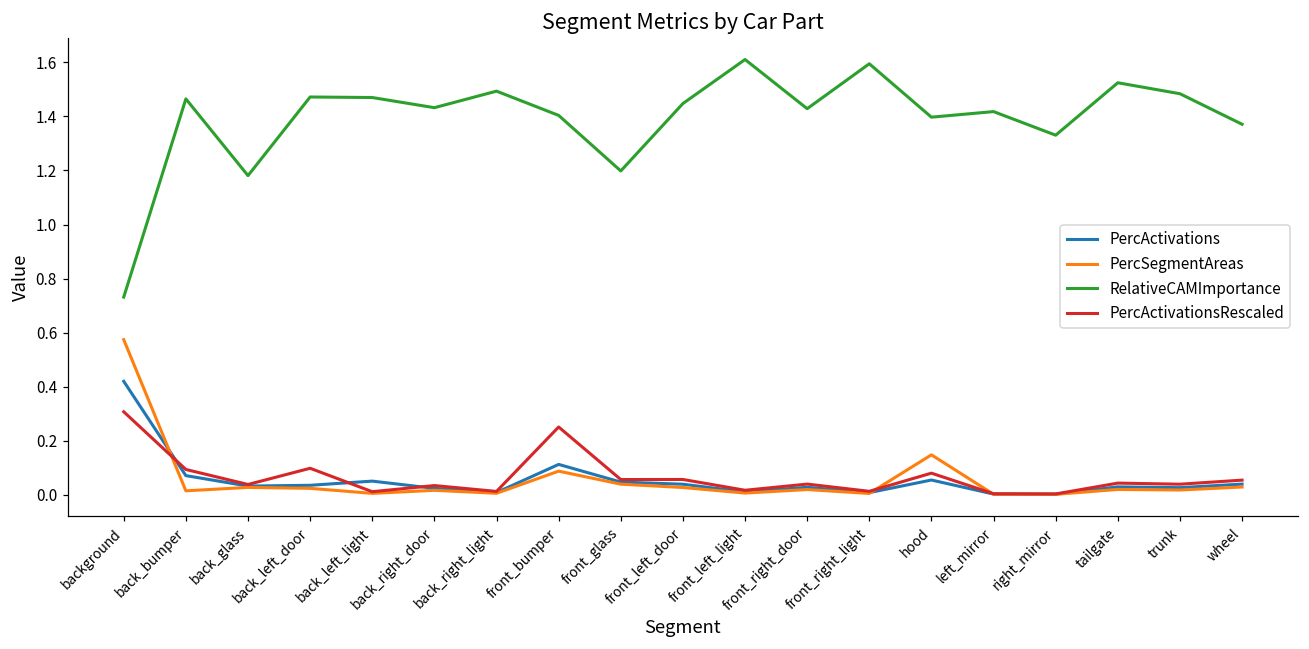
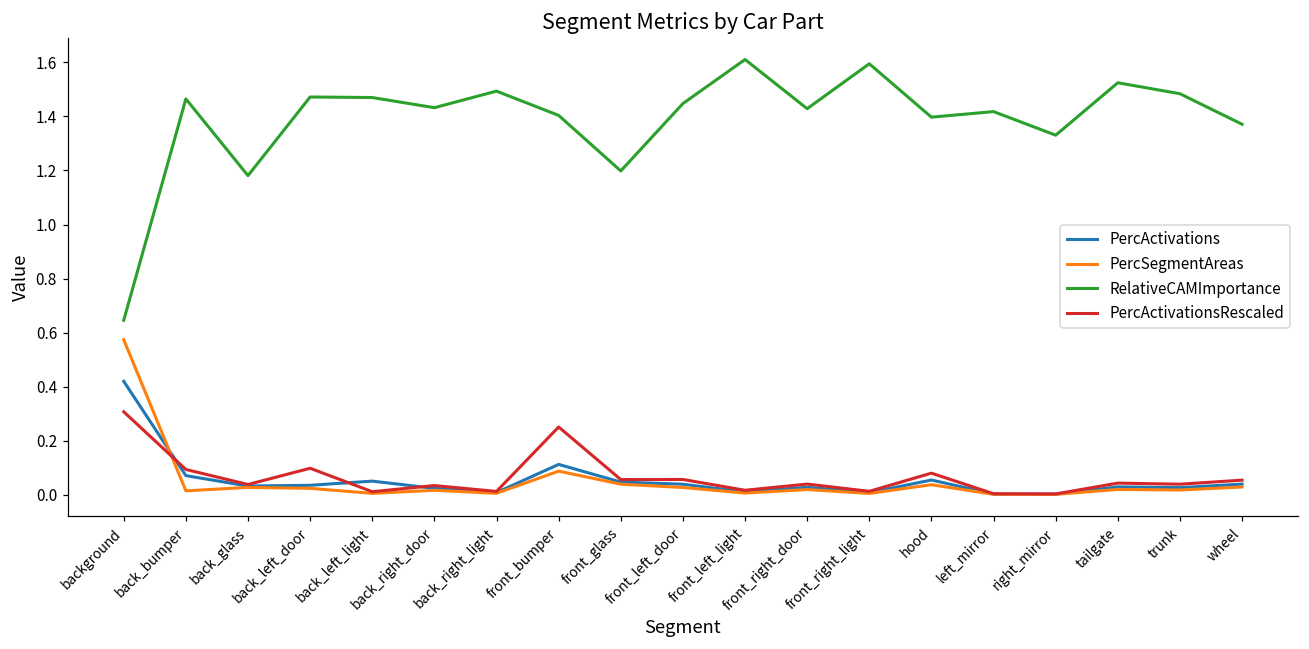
RelativeCAMImportance, background: 0.73 -> 0.65
PercSegmentAreas, hood: 0.15 -> 0.04
